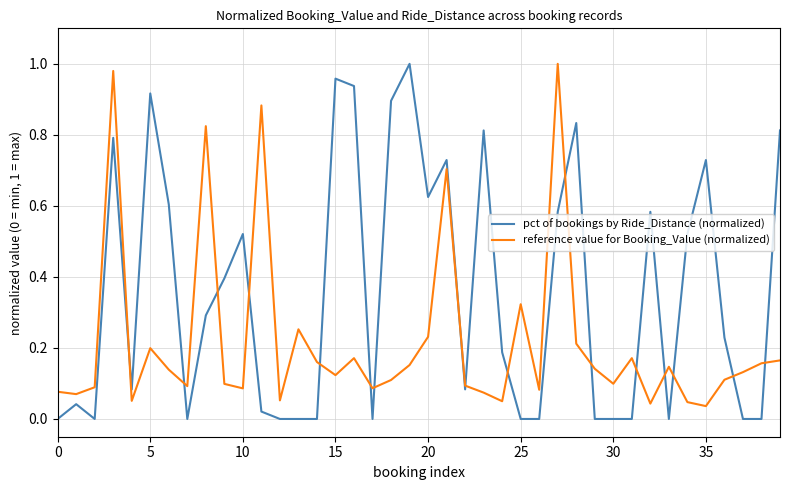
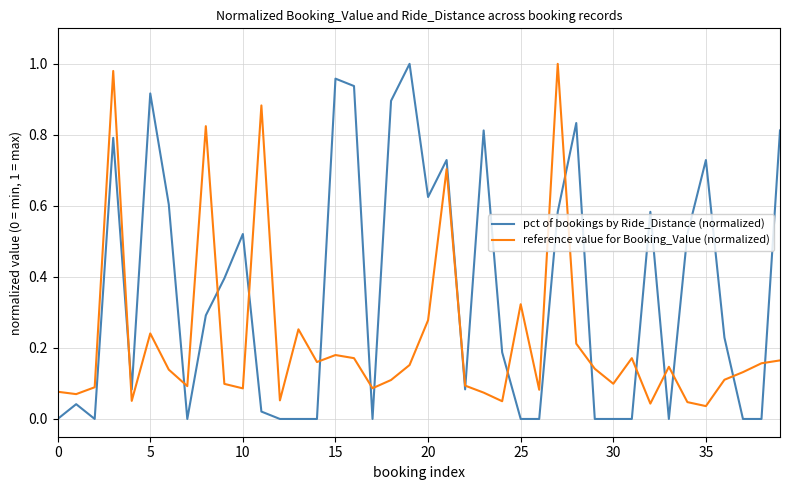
reference value for Booking_Value (normalized), 5: 0.20 -> 0.24
reference value for Booking_Value (normalized), 15: 0.12 -> 0.18
reference value for Booking_Value (normalized), 20: 0.23 -> 0.28
